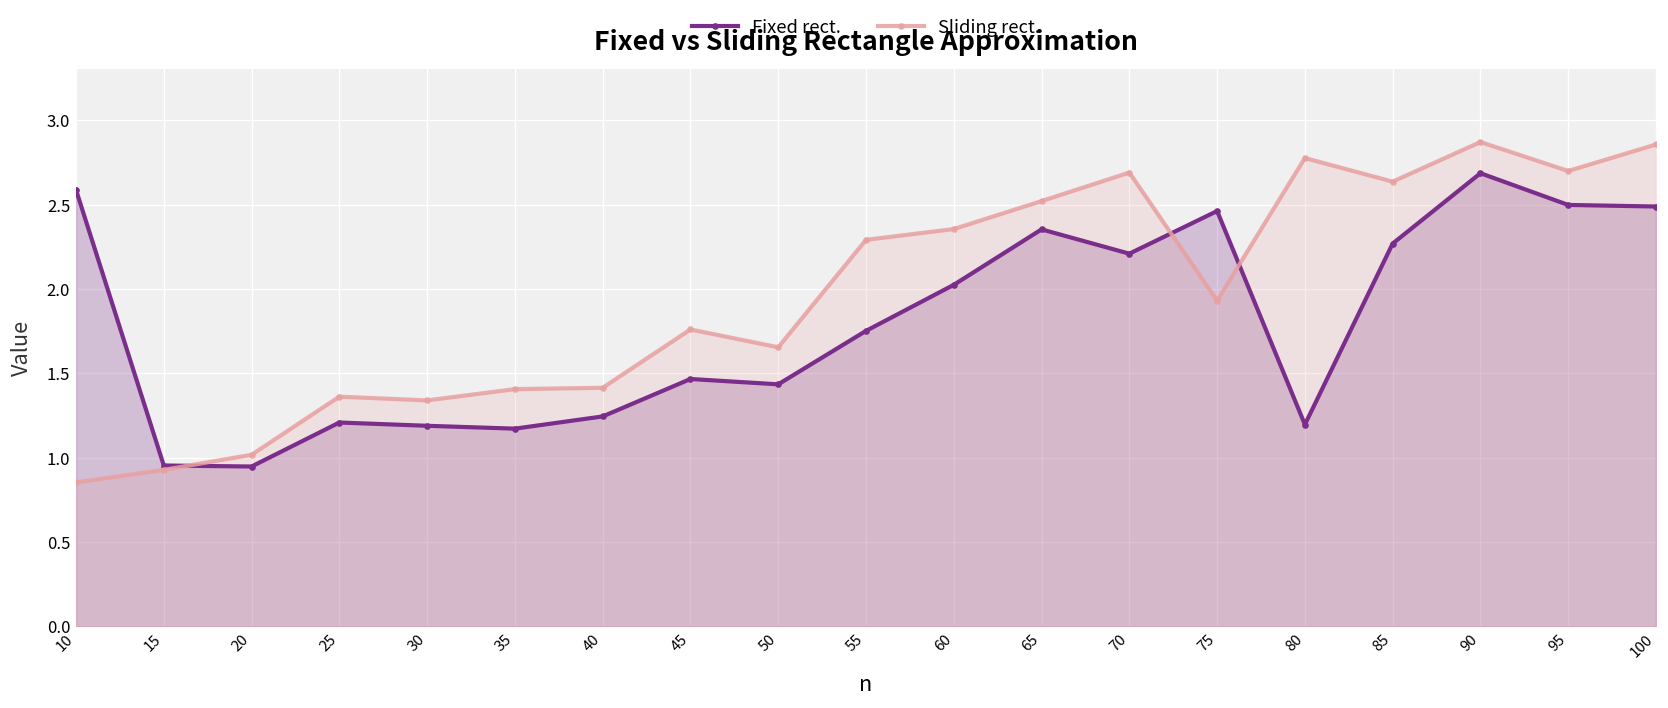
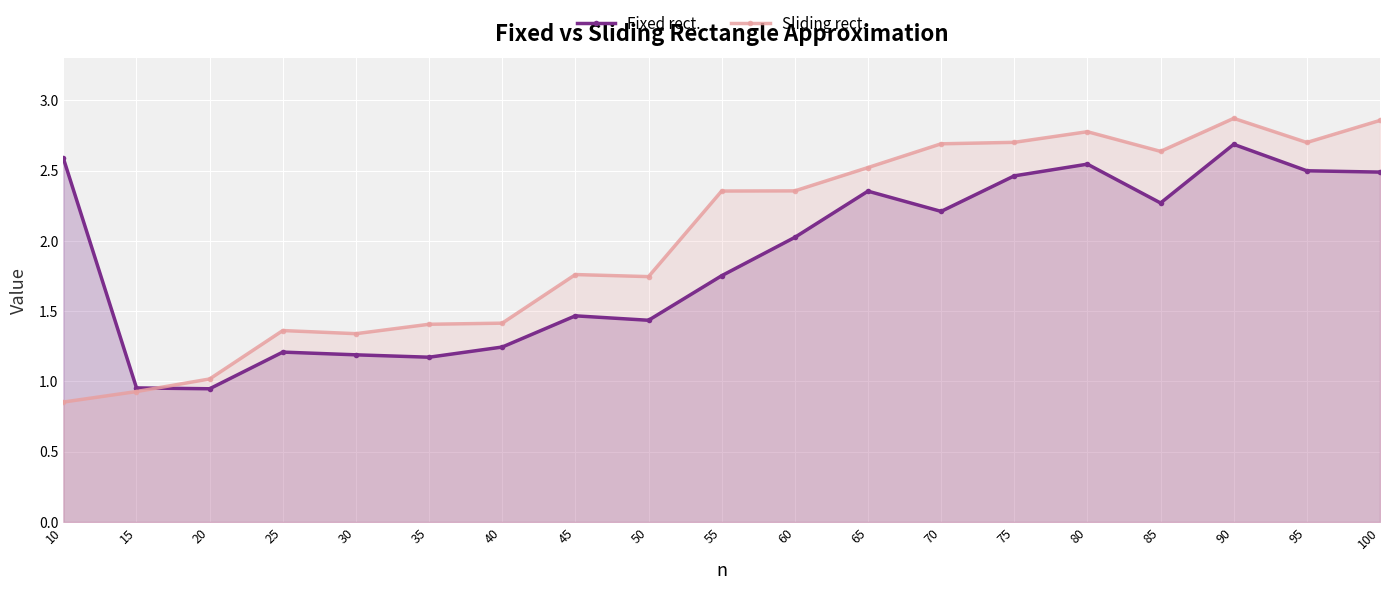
Sliding rect., 50: 1.65 -> 1.75
Sliding rect., 55: 2.29 -> 2.35
Sliding rect., 75: 1.93 -> 2.70
Fixed rect., 80: 1.20 -> 2.55
